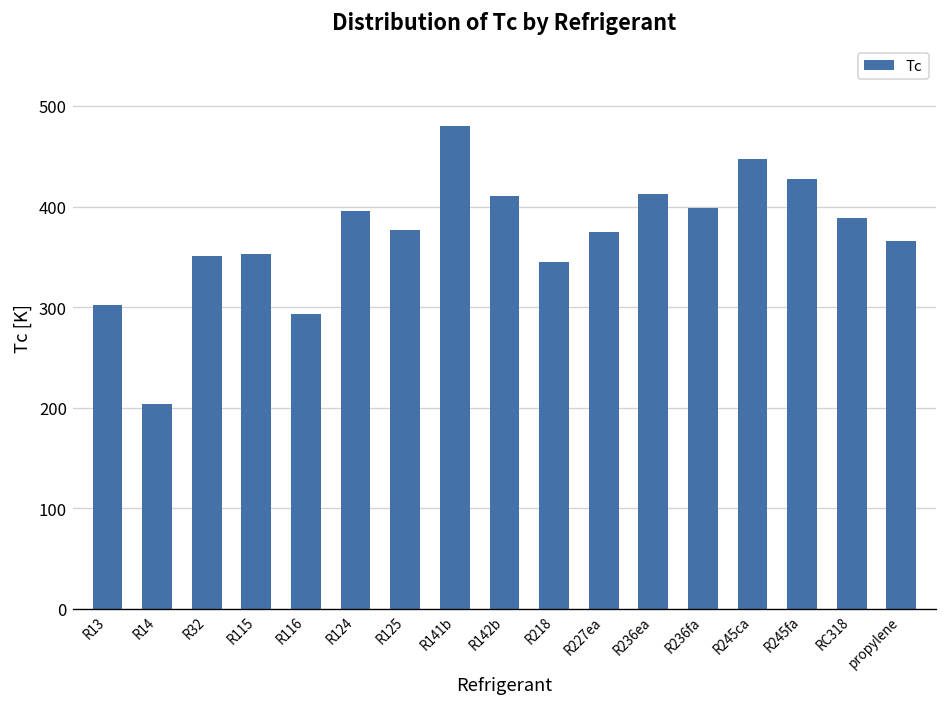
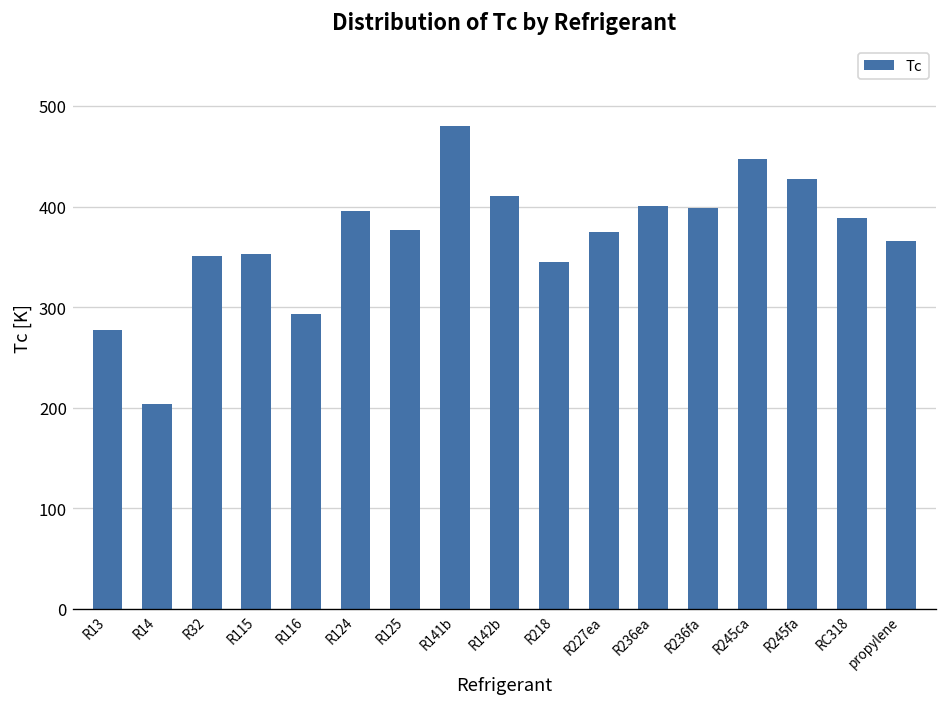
R13: 300 -> 280
R236ea: 410 -> 400
